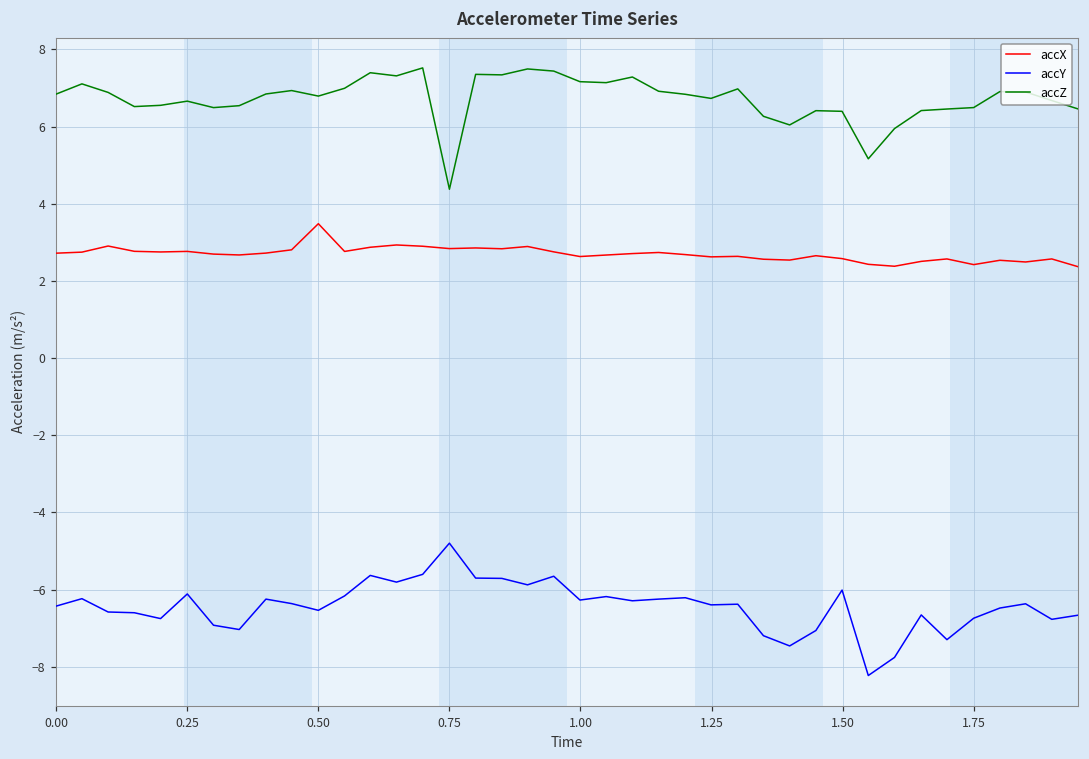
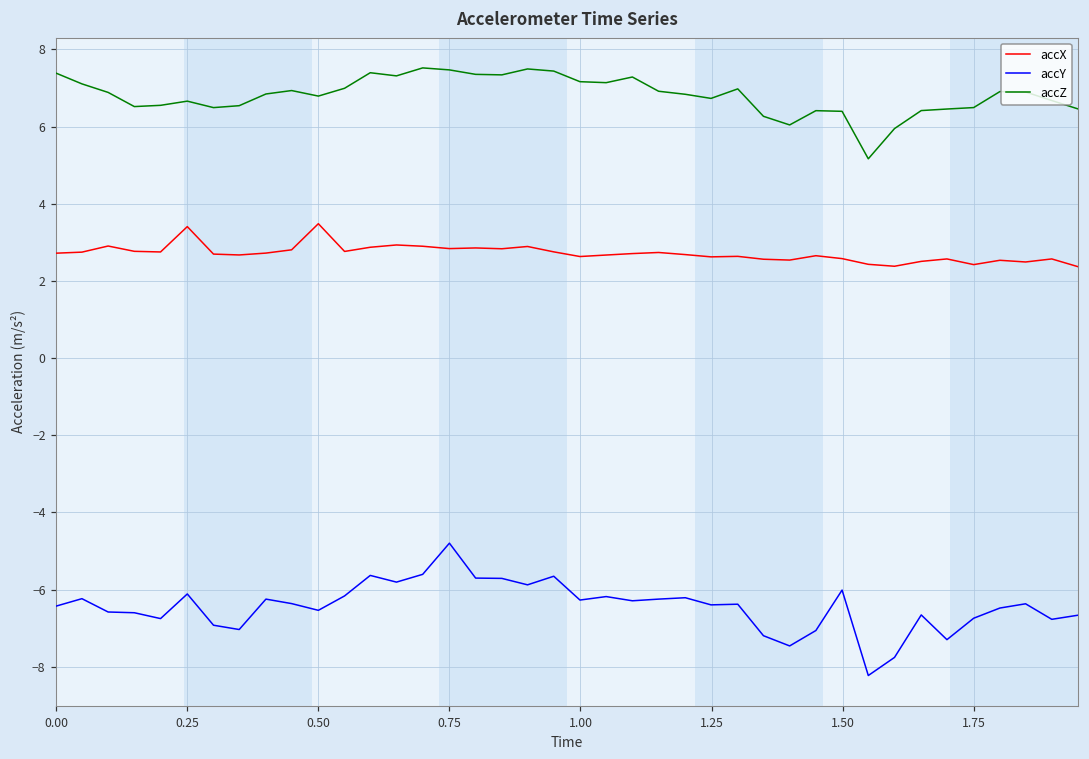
accZ, 0.00: 6.8 -> 7.4
accX, 0.25: 2.8 -> 3.4
accZ, 0.75: 4.4 -> 7.5
